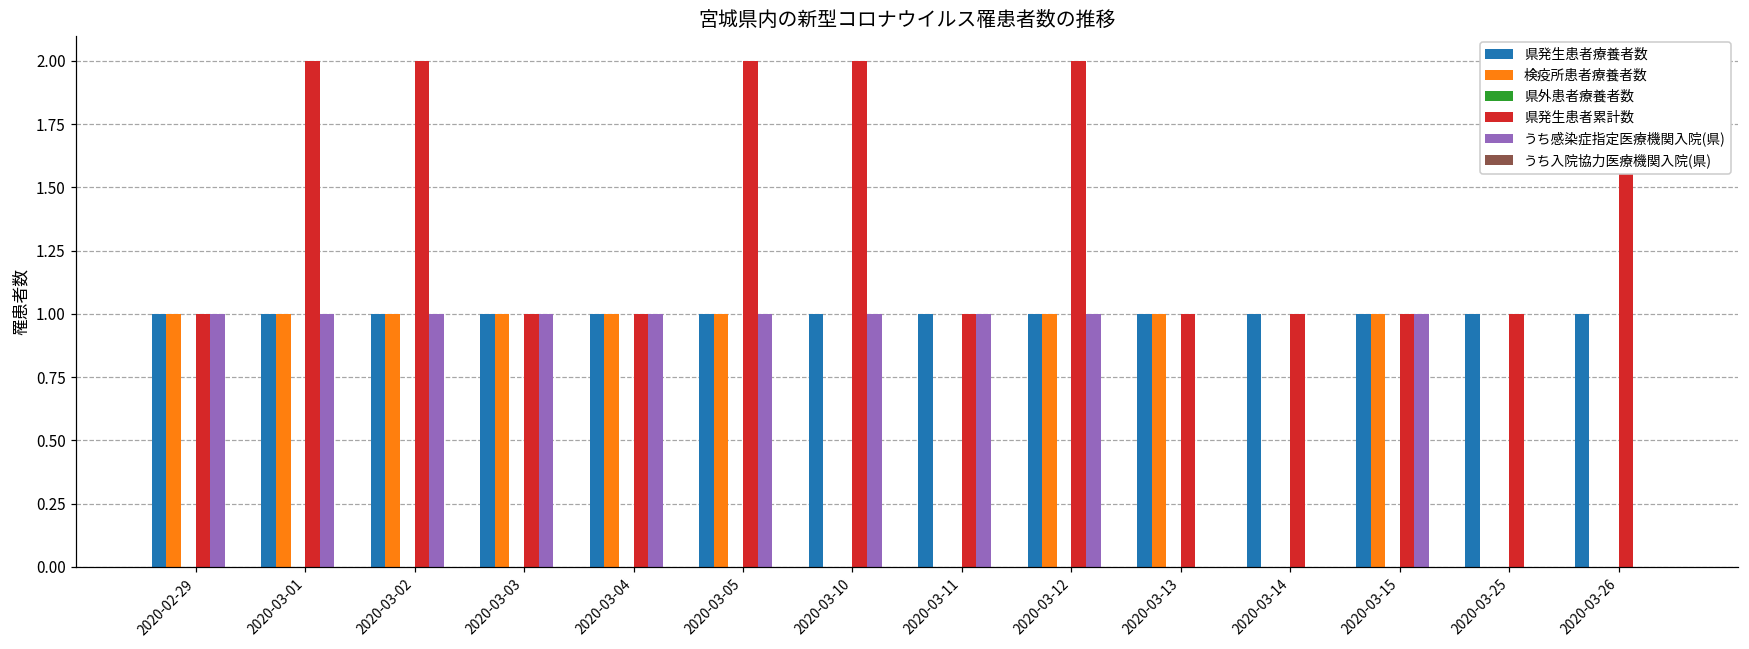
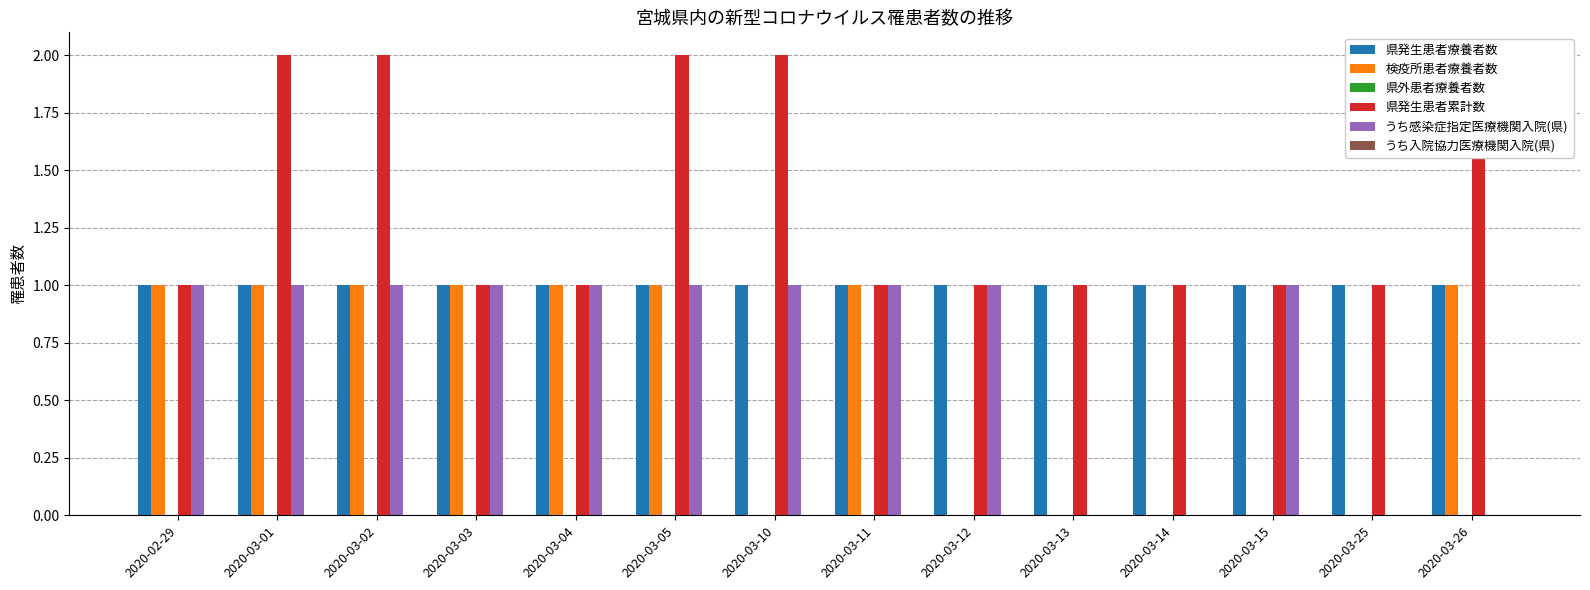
検疫所患者療養者数, 2020-03-11: 0 -> 1
検疫所患者療養者数, 2020-03-12: 1 -> 0
県発生患者累計数, 2020-03-12: 2 -> 1
検疫所患者療養者数, 2020-03-13: 1 -> 0
検疫所患者療養者数, 2020-03-15: 1 -> 0
検疫所患者療養者数, 2020-03-26: 0 -> 1
